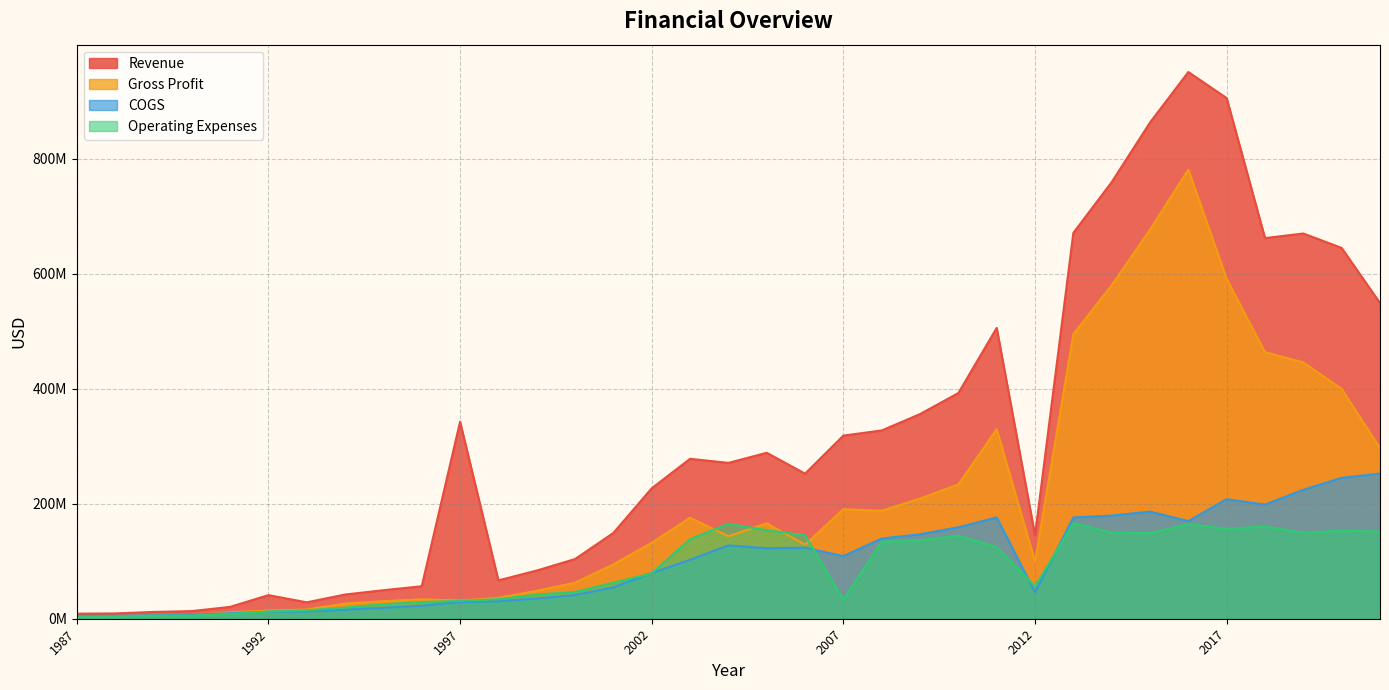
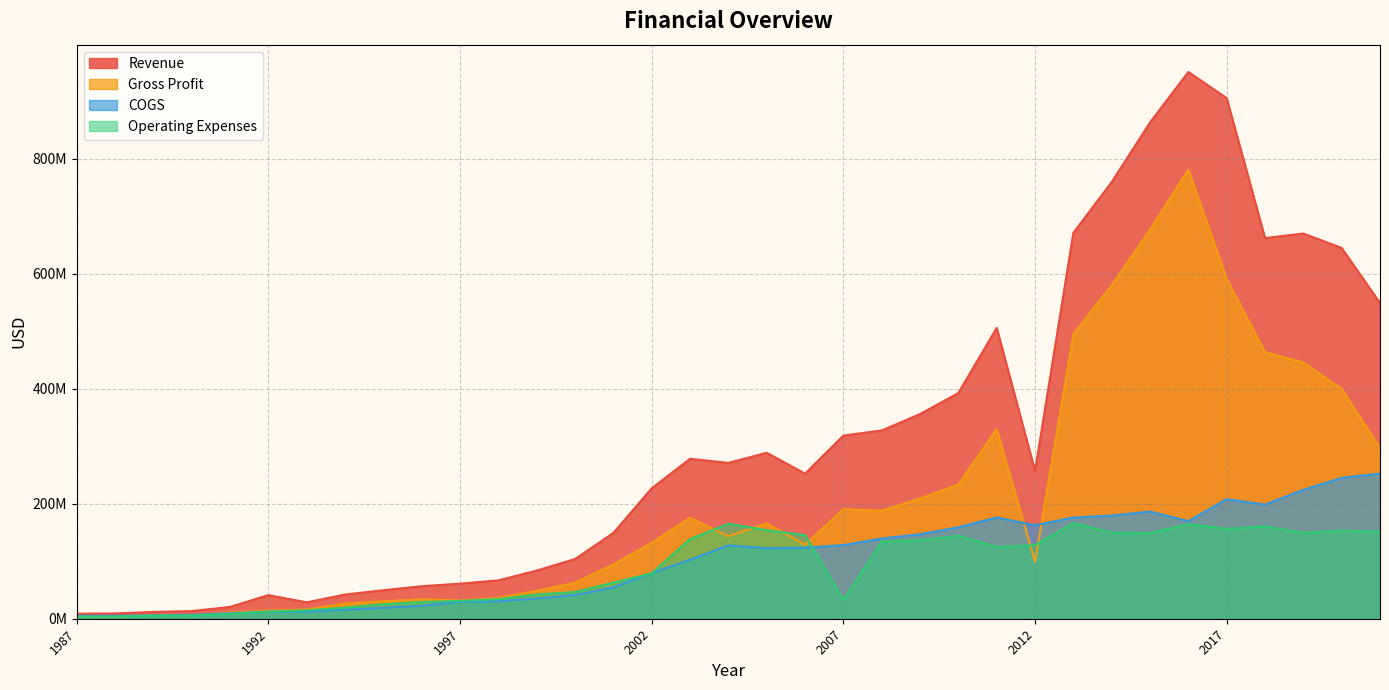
Revenue, 1997: 340000000 -> 60000000
COGS, 2007: 110000000 -> 130000000
Revenue, 2012: 150000000 -> 260000000
COGS, 2012: 50000000 -> 160000000
Operating Expenses, 2012: 60000000 -> 130000000
